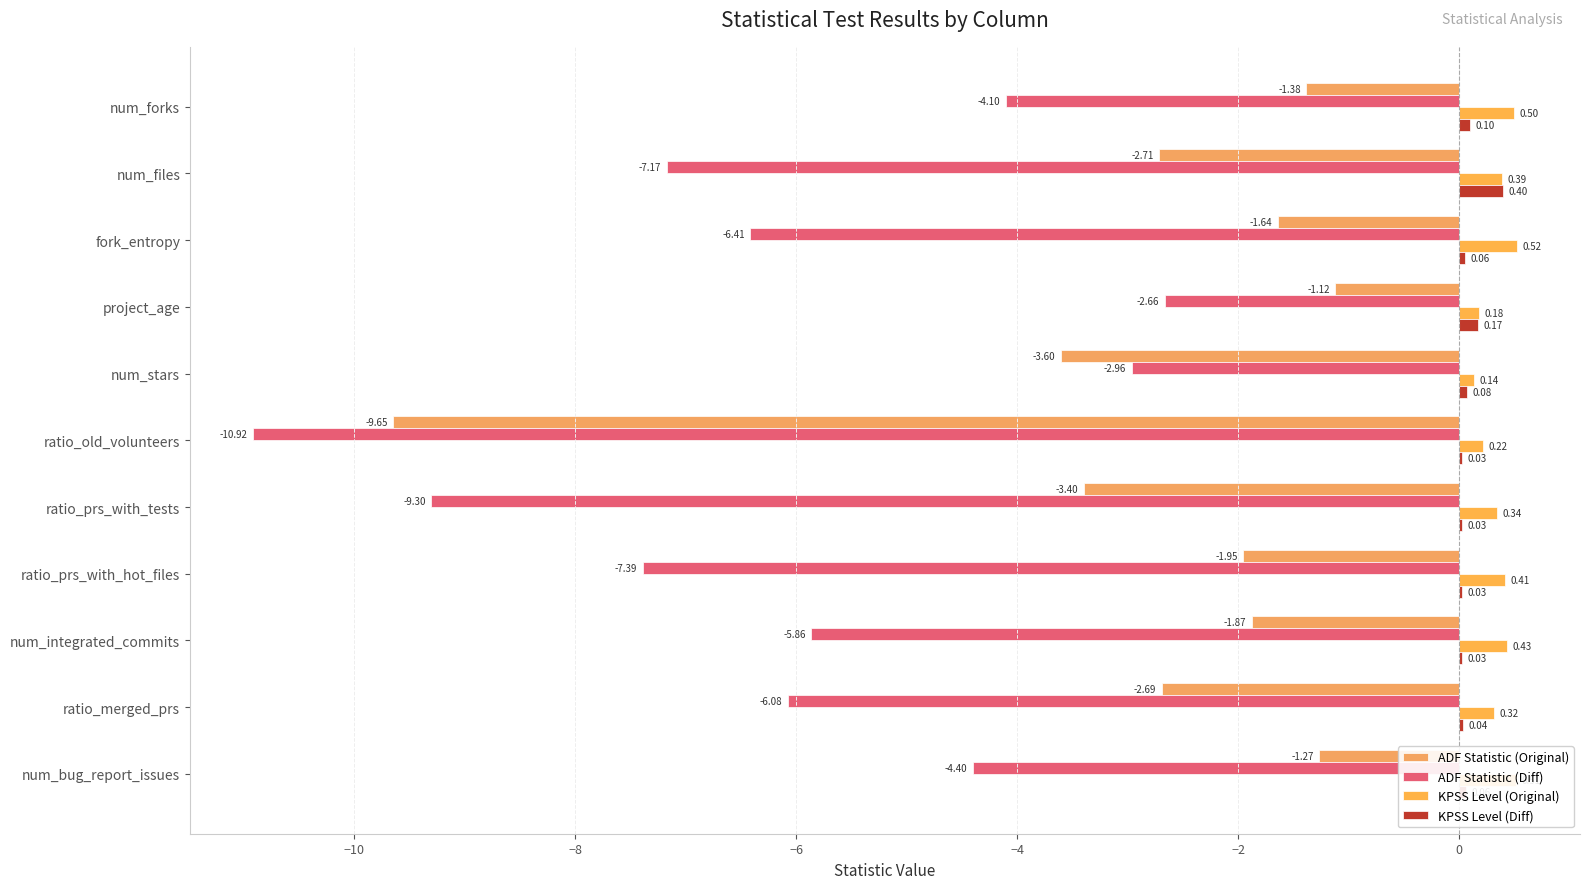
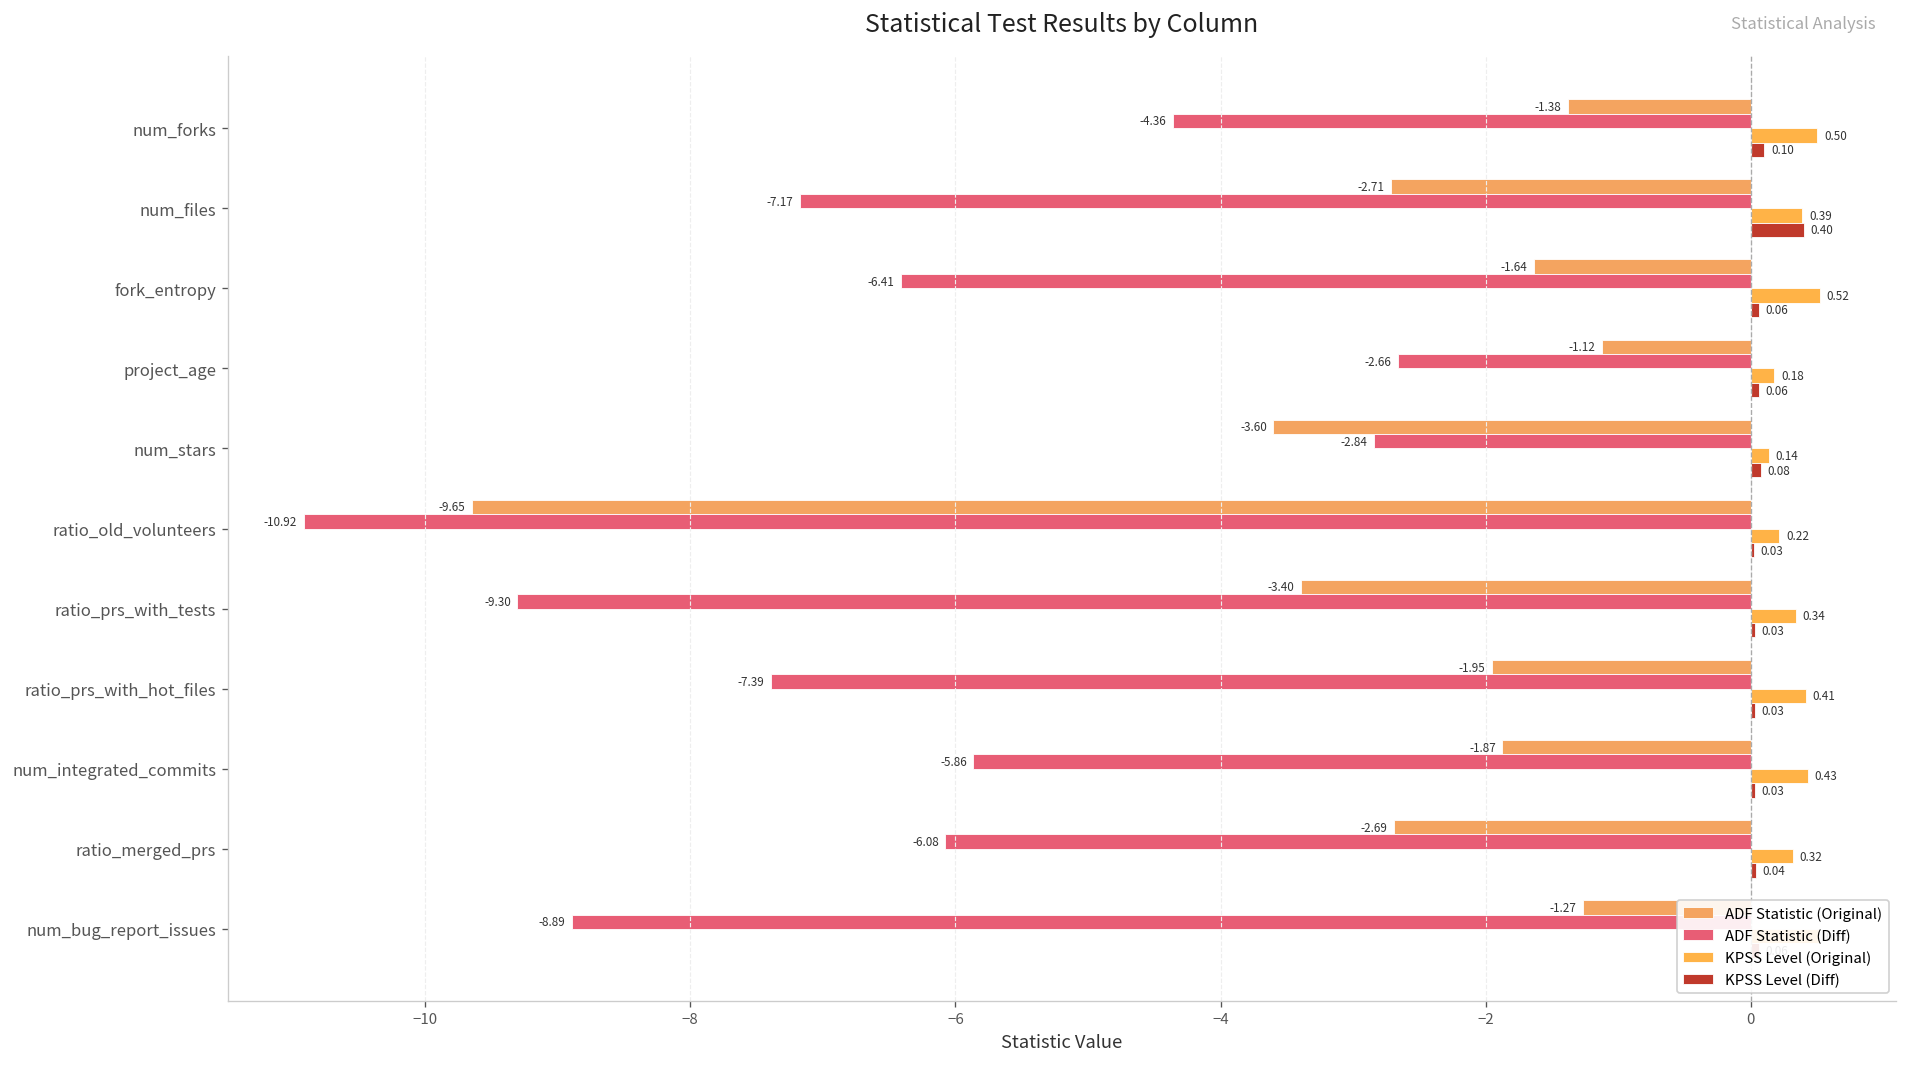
ADF Statistic (Diff), num_forks: -4.10 -> -4.36
KPSS Level (Diff), project_age: 0.17 -> 0.06
ADF Statistic (Diff), num_stars: -2.96 -> -2.84
ADF Statistic (Diff), num_bug_report_issues: -4.40 -> -8.89
